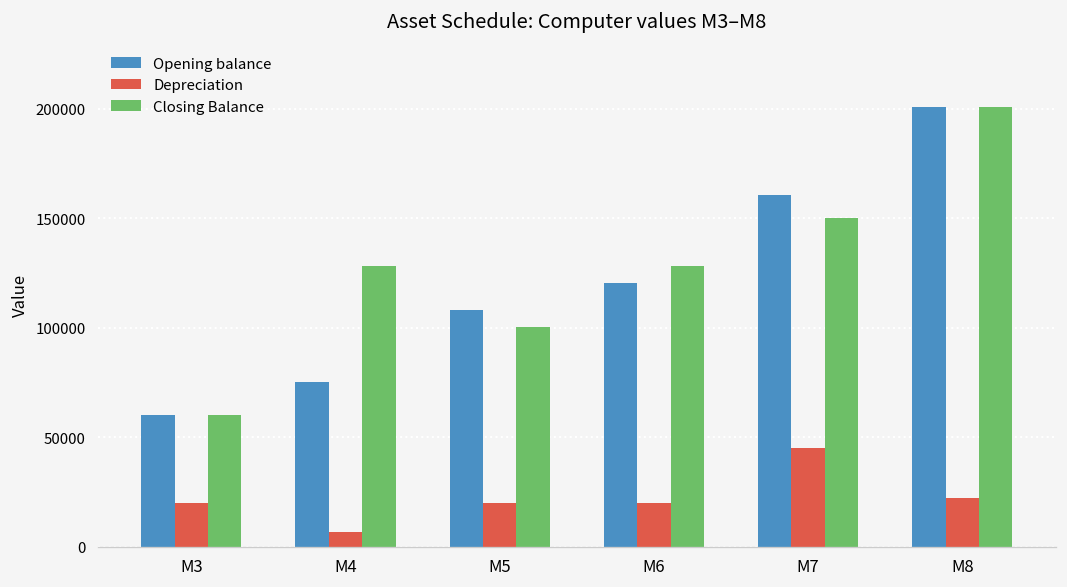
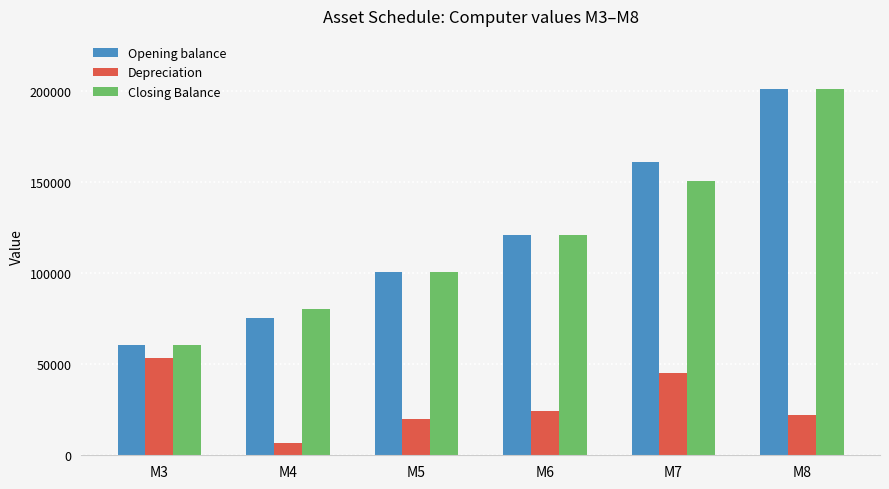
Depreciation, M3: 20000 -> 53000
Closing Balance, M4: 128000 -> 80000
Opening balance, M5: 108000 -> 100000
Depreciation, M6: 20000 -> 25000
Closing Balance, M6: 128000 -> 121000
